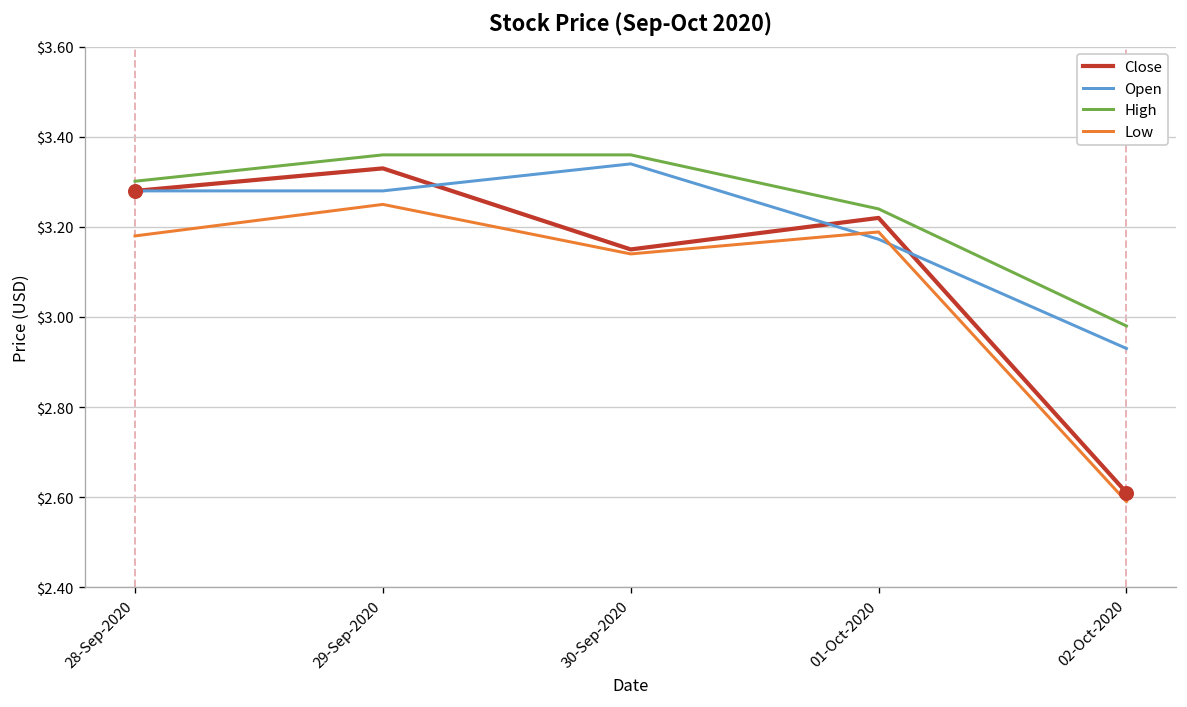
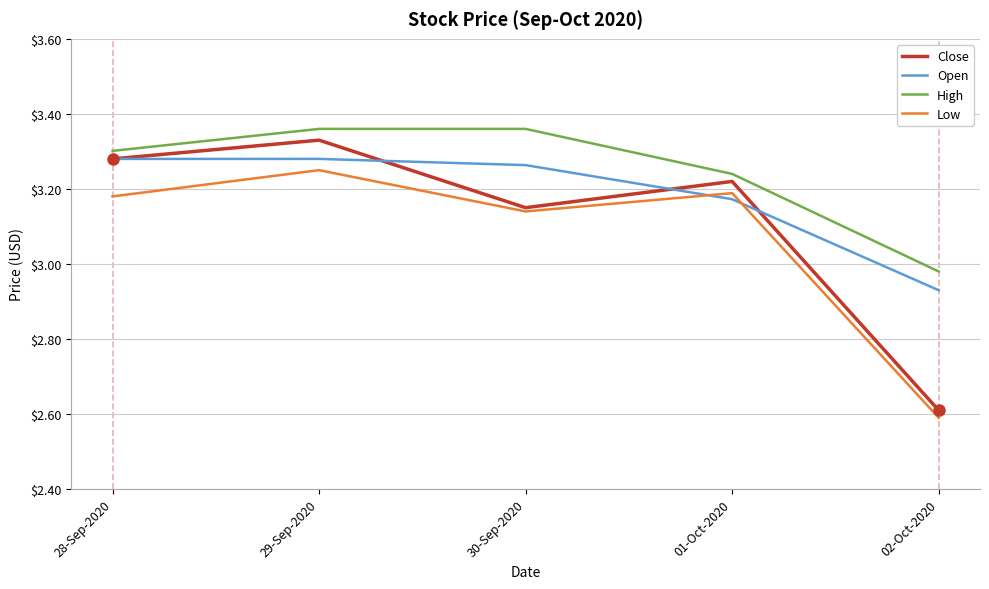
Open, 30-Sep-2020: $3.34 -> $3.26
